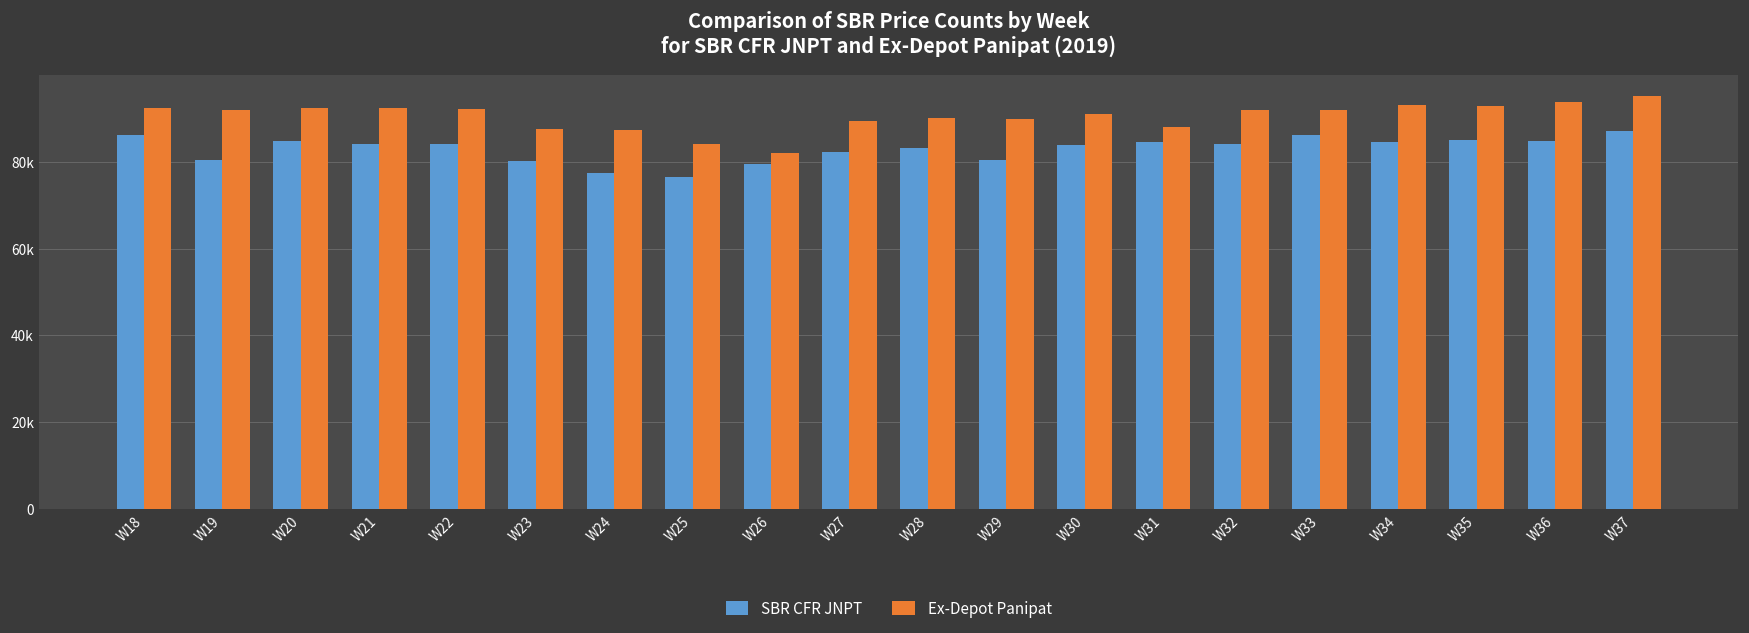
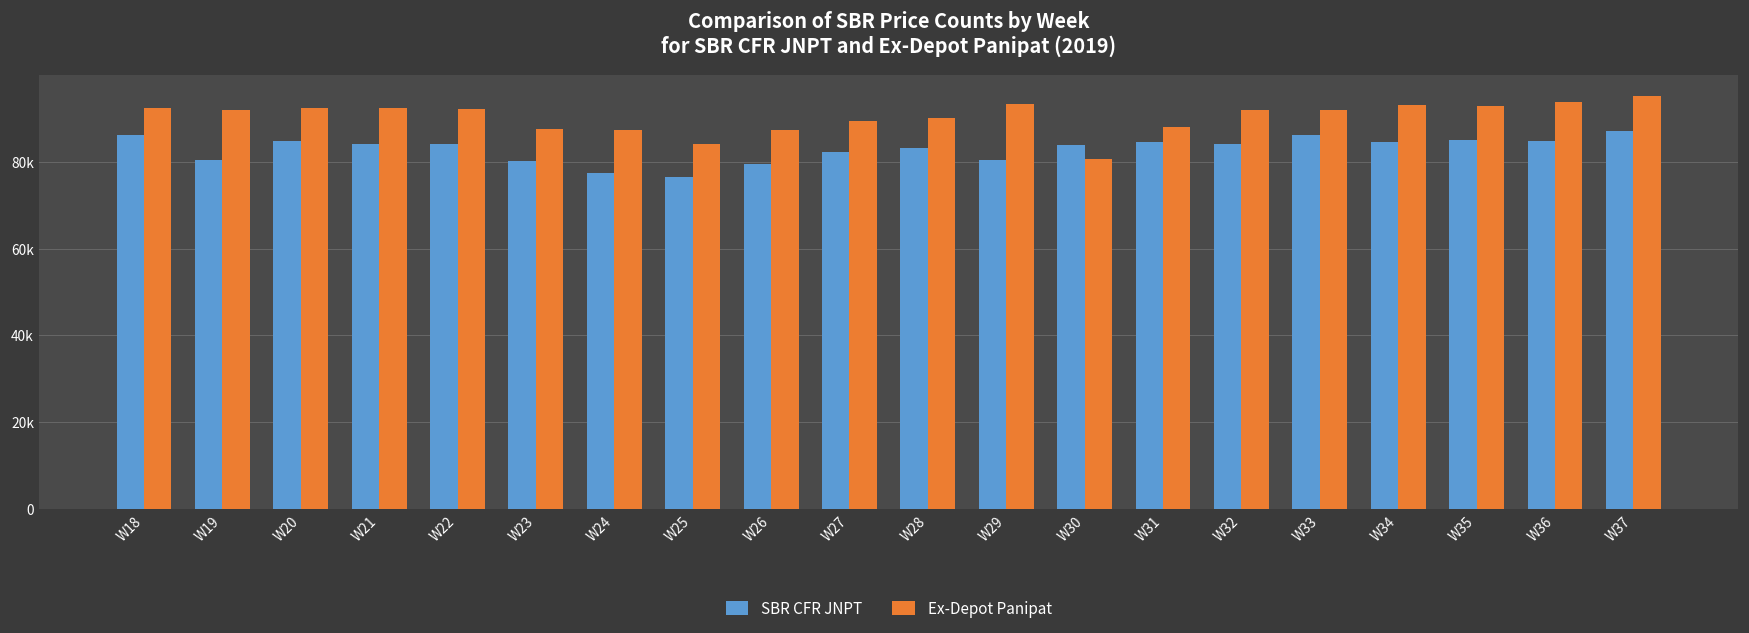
Ex-Depot Panipat, W26: 82000 -> 87000
Ex-Depot Panipat, W29: 90000 -> 93000
Ex-Depot Panipat, W30: 91000 -> 81000
